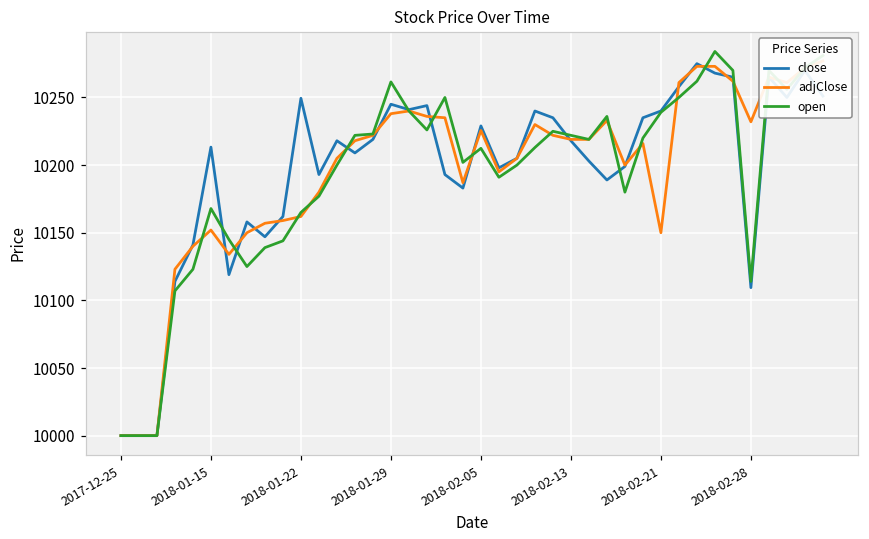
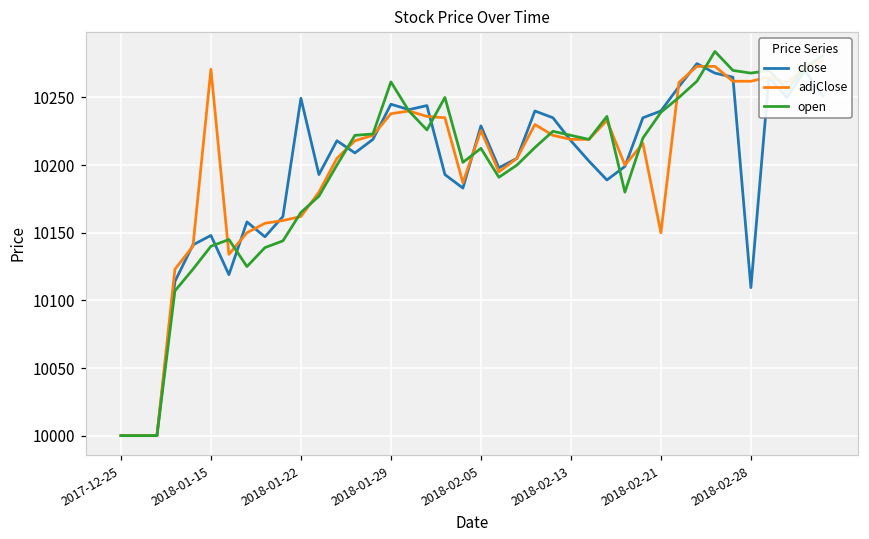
close, 2018-01-15: 10213 -> 10148
adjClose, 2018-01-15: 10152 -> 10271
open, 2018-01-15: 10168 -> 10140
adjClose, 2018-02-28: 10232 -> 10262
open, 2018-02-28: 10114 -> 10268
